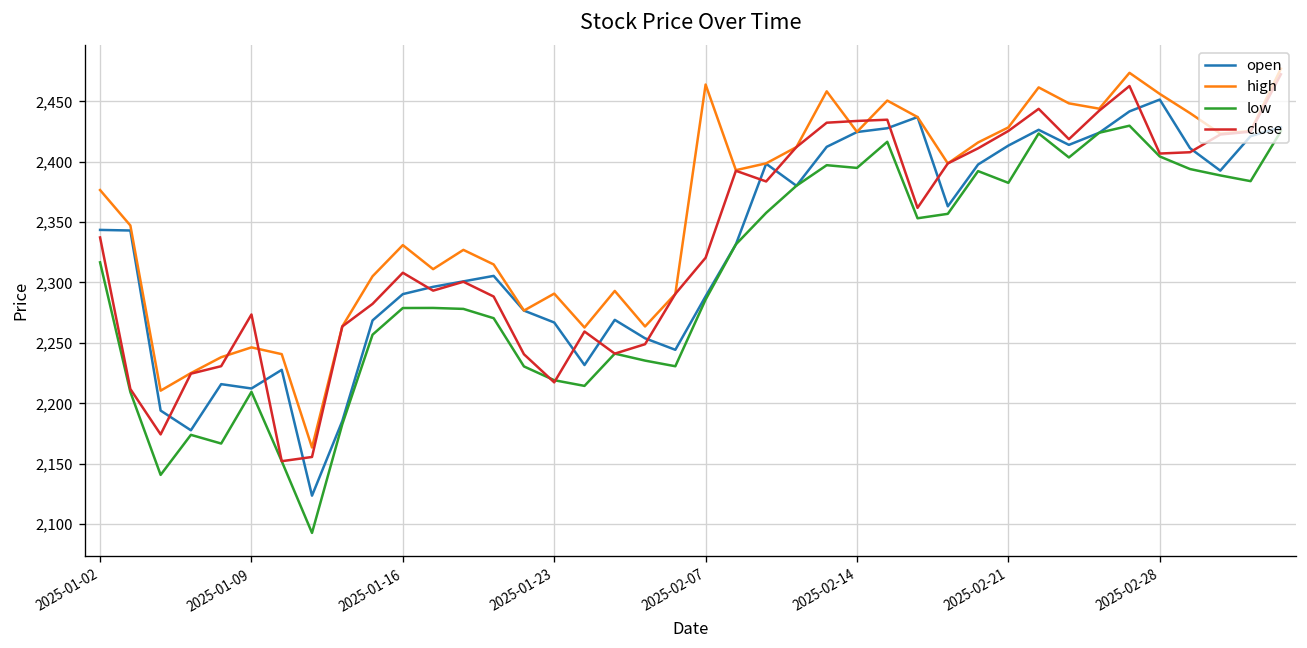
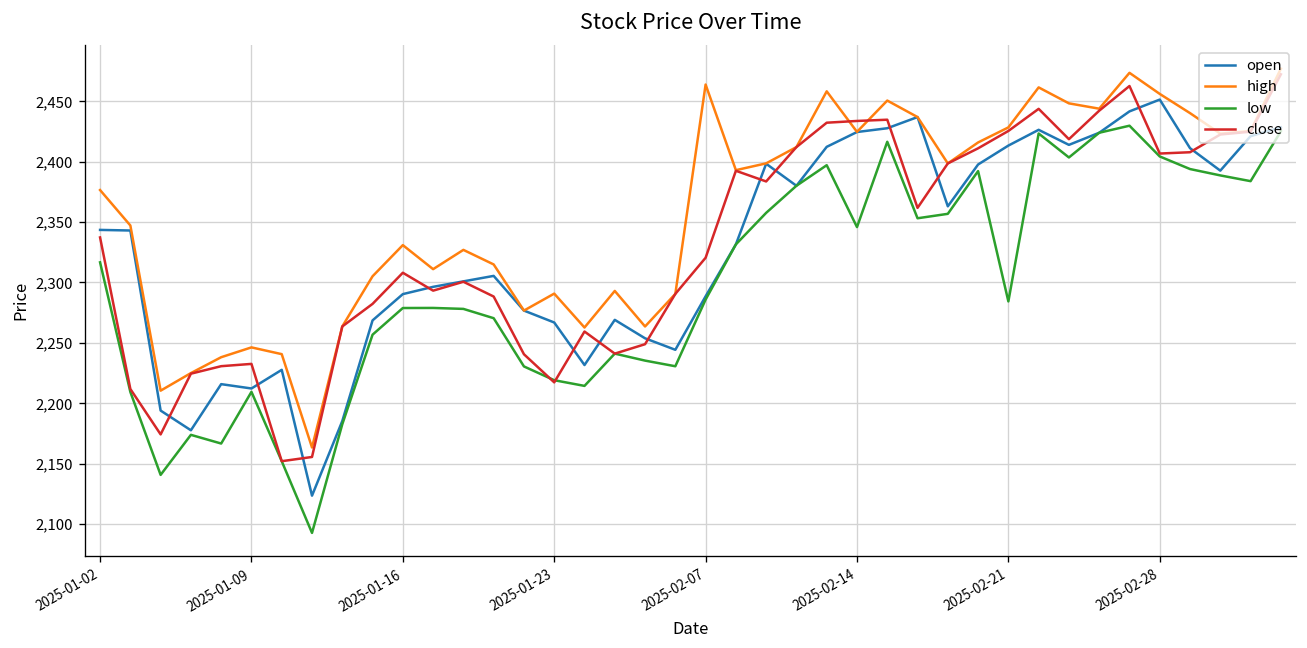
close, 2025-01-09: 2,274 -> 2,233
low, 2025-02-14: 2,395 -> 2,346
low, 2025-02-21: 2,382 -> 2,284
